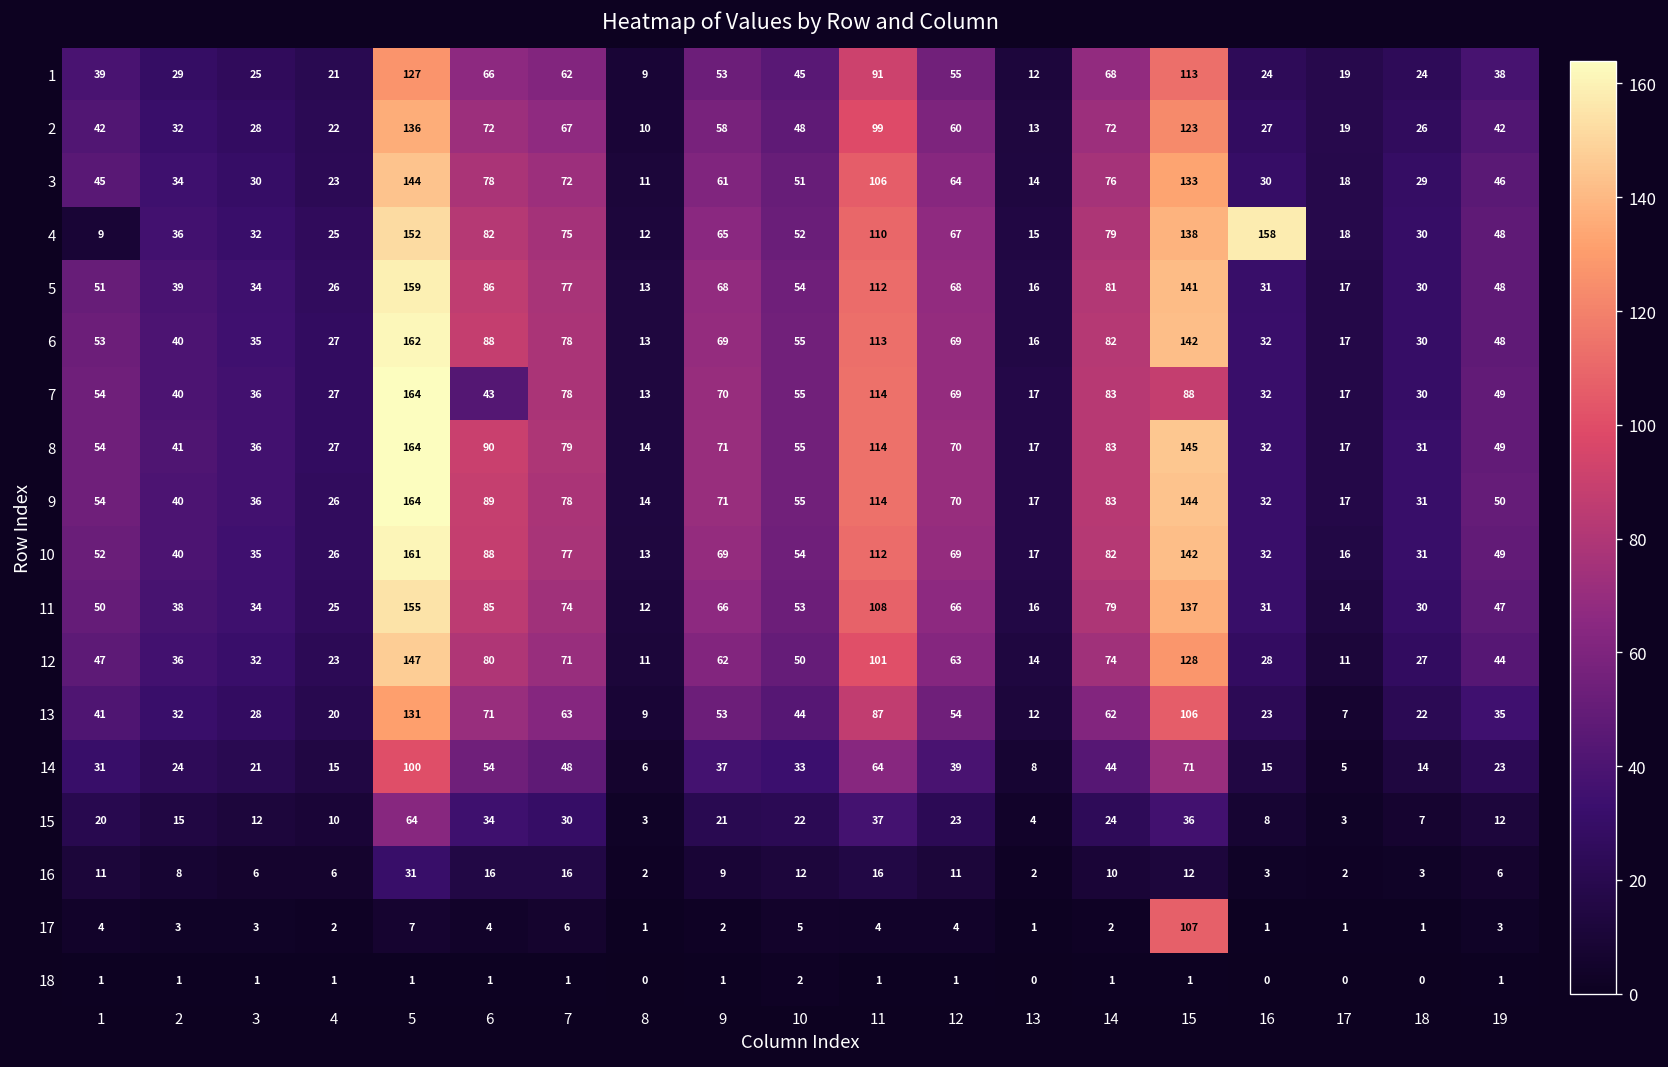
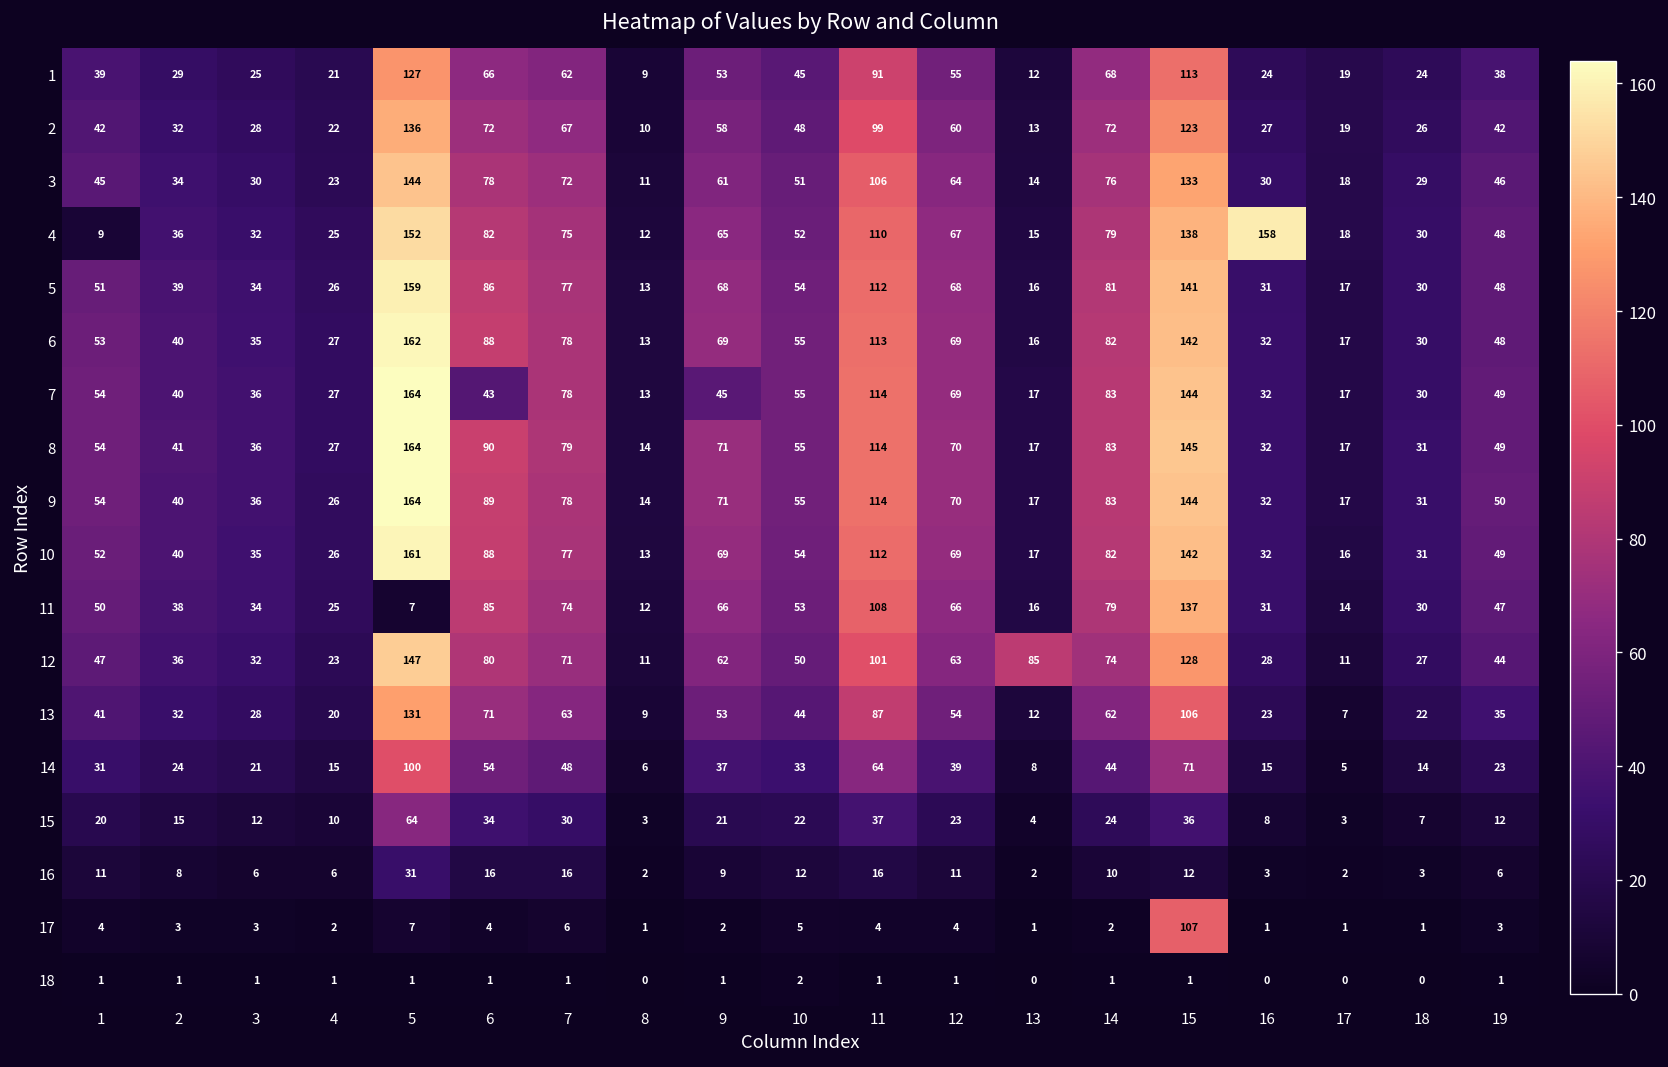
7, 9: 70 -> 45
7, 15: 88 -> 144
11, 5: 155 -> 7
12, 13: 14 -> 85
